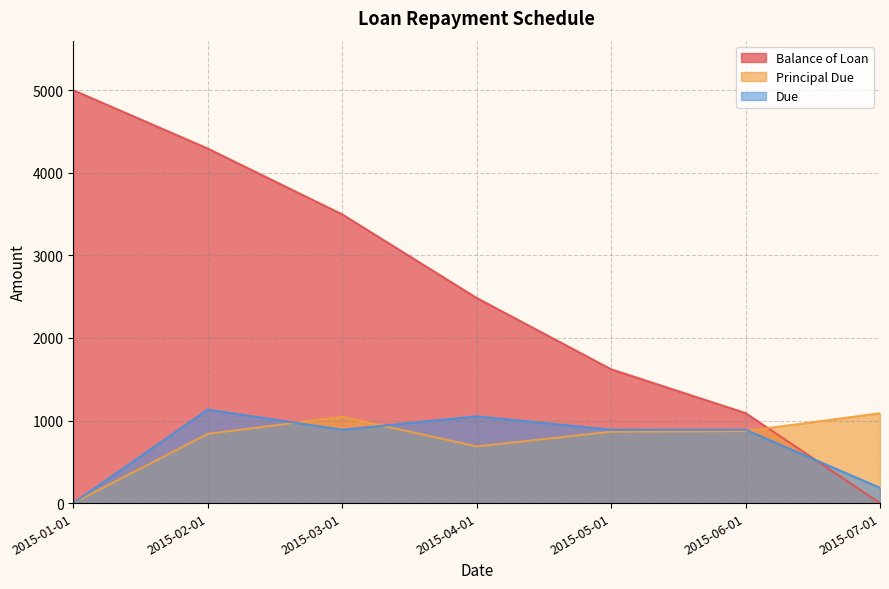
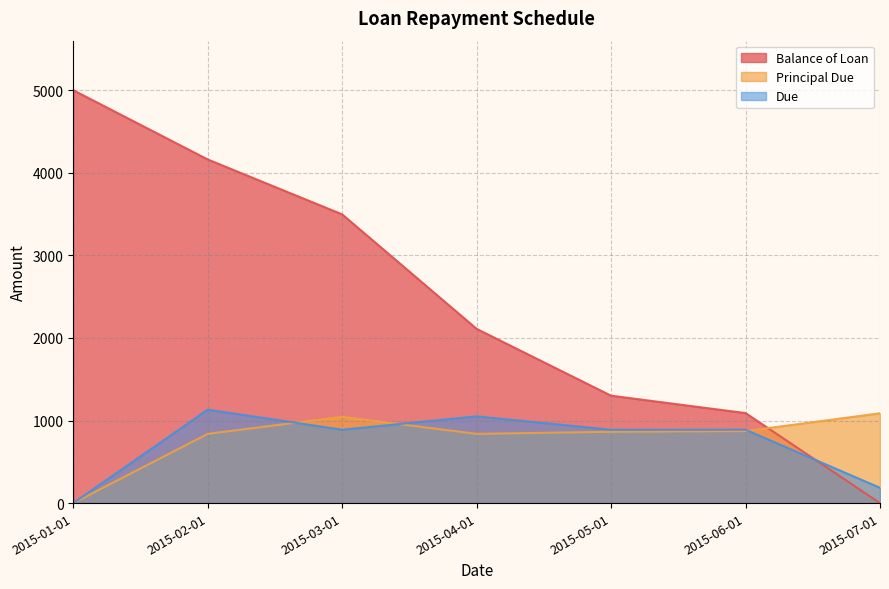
Balance of Loan, 2015-02-01: 4300 -> 4200
Balance of Loan, 2015-04-01: 2500 -> 2100
Principal Due, 2015-04-01: 700 -> 800
Balance of Loan, 2015-05-01: 1600 -> 1300
